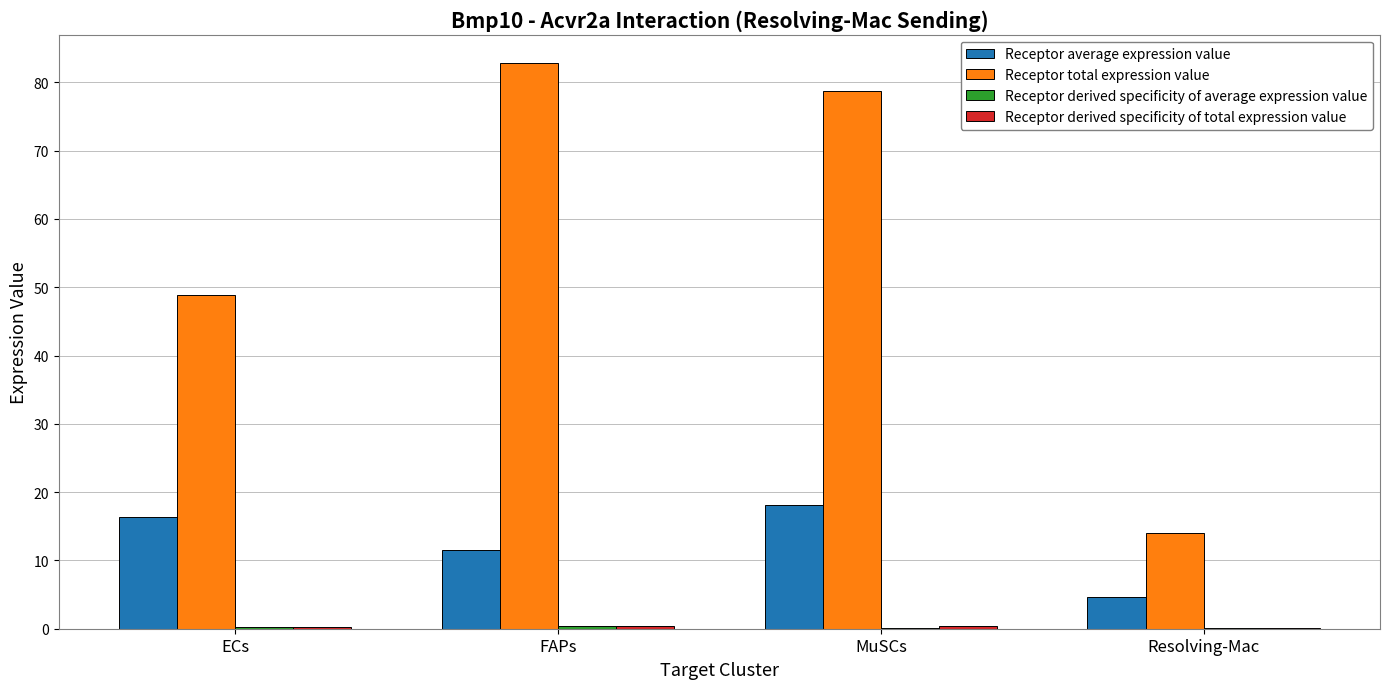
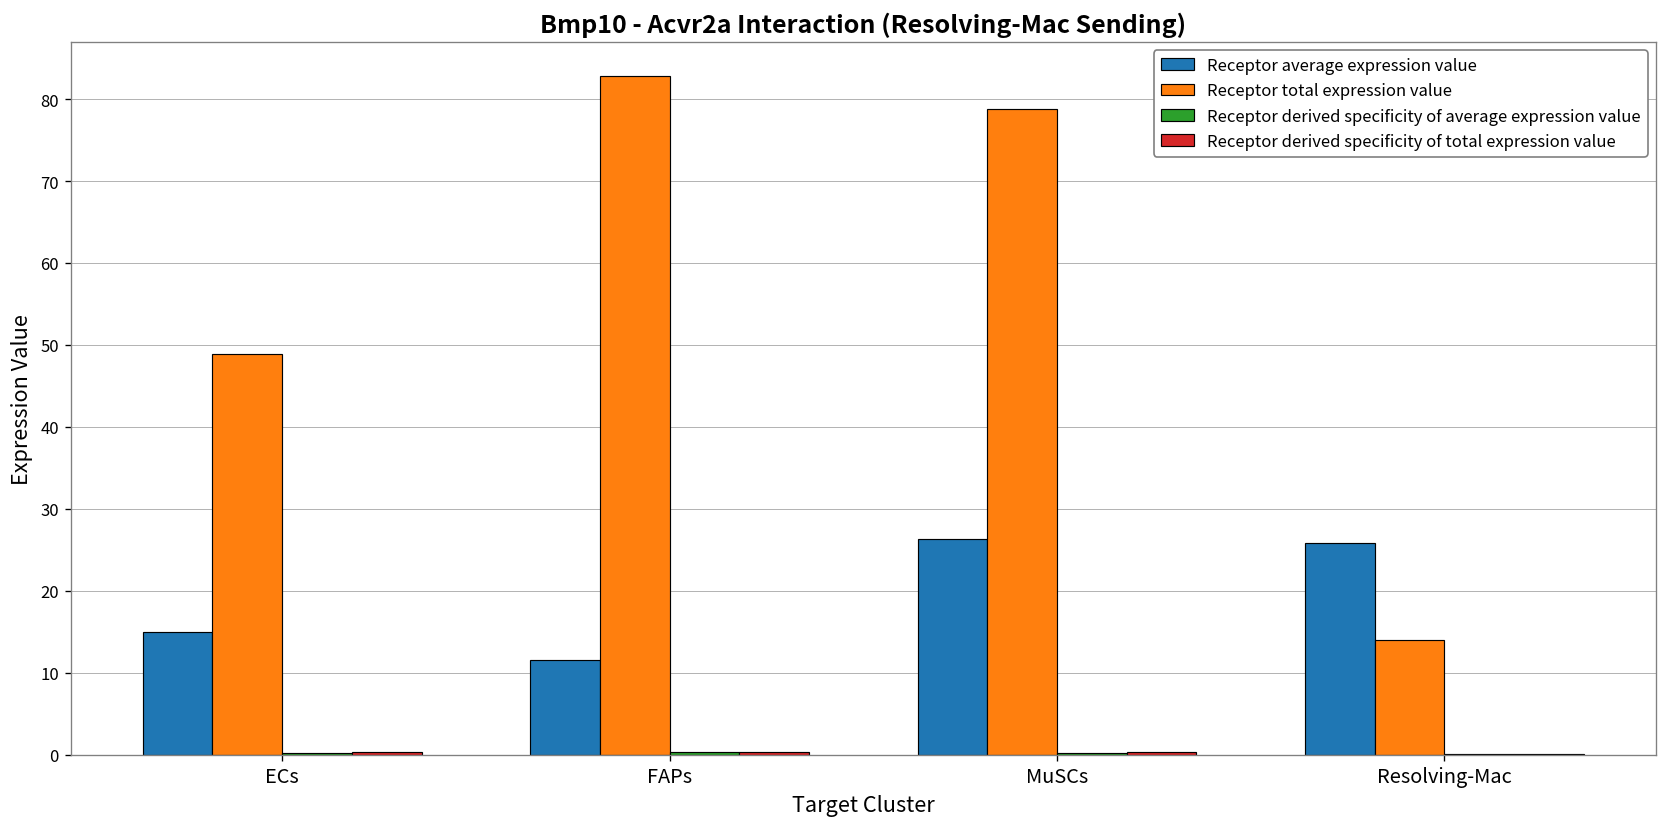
Receptor average expression value, ECs: 16 -> 15
Receptor average expression value, MuSCs: 18 -> 26
Receptor average expression value, Resolving-Mac: 5 -> 26
